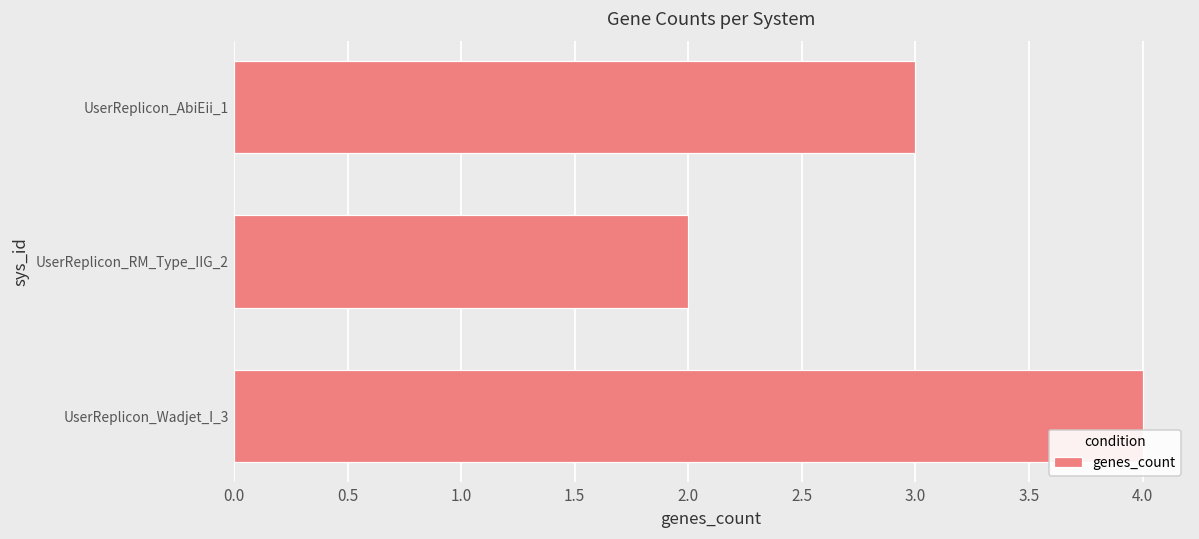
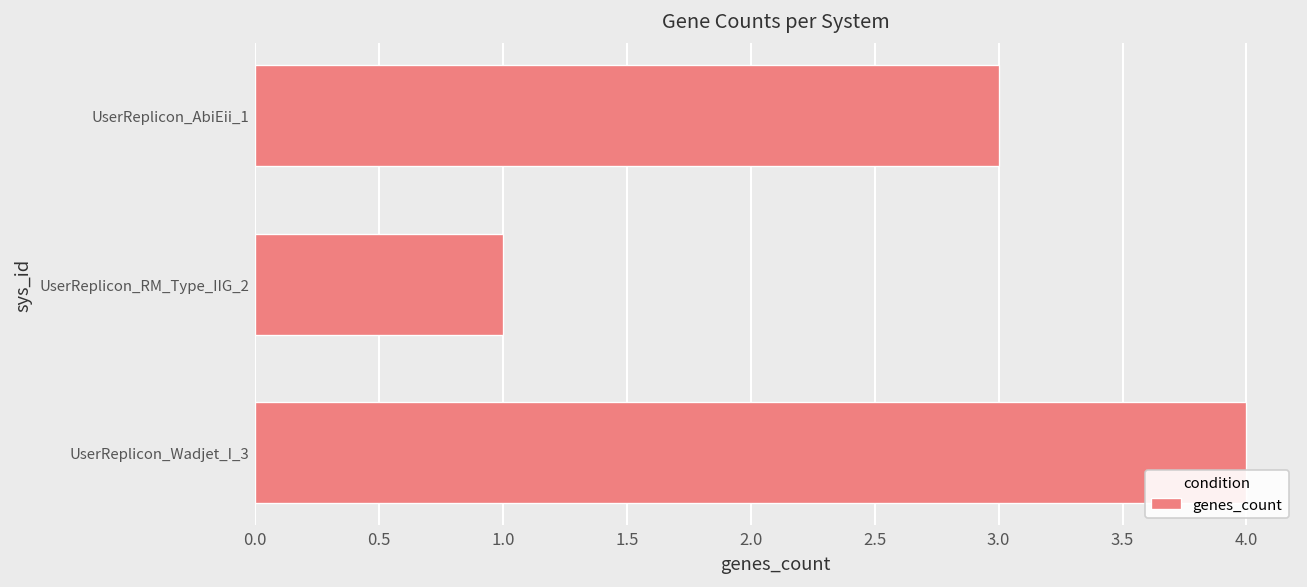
UserReplicon_RM_Type_IIG_2: 2 -> 1
